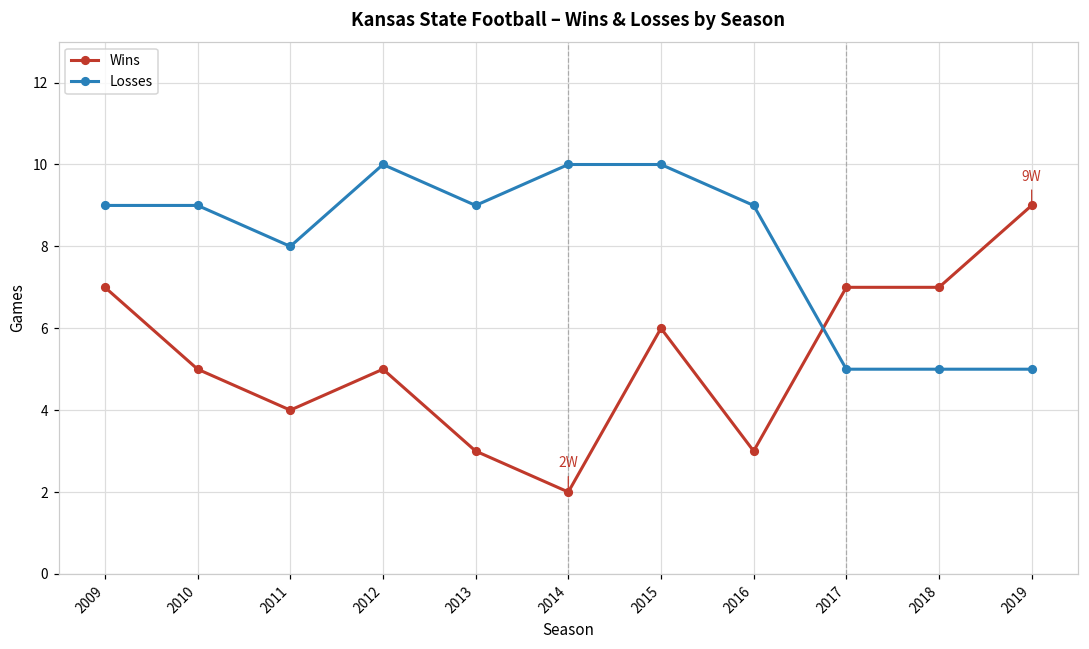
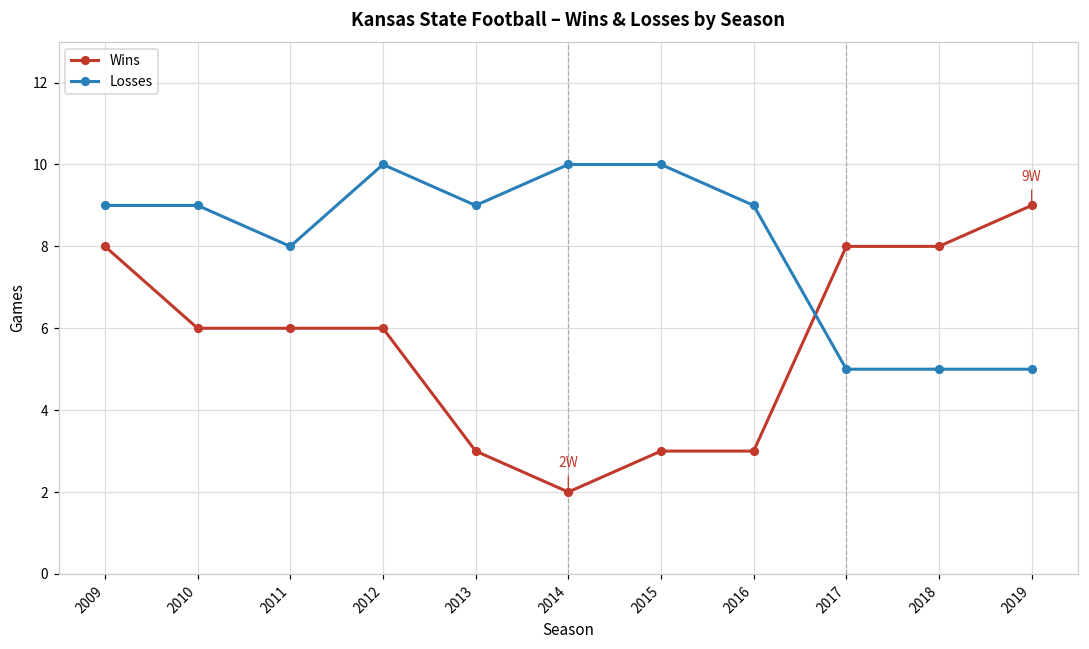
Wins, 2009: 7 -> 8
Wins, 2010: 5 -> 6
Wins, 2011: 4 -> 6
Wins, 2012: 5 -> 6
Wins, 2015: 6 -> 3
Wins, 2017: 7 -> 8
Wins, 2018: 7 -> 8
